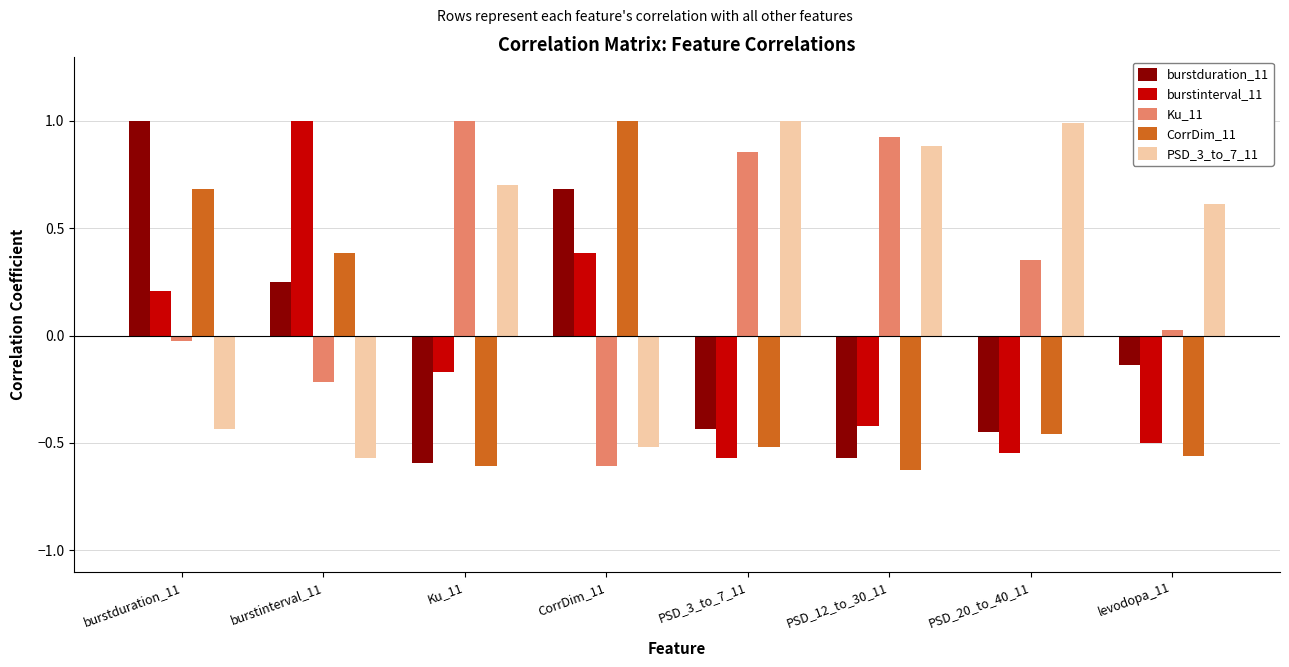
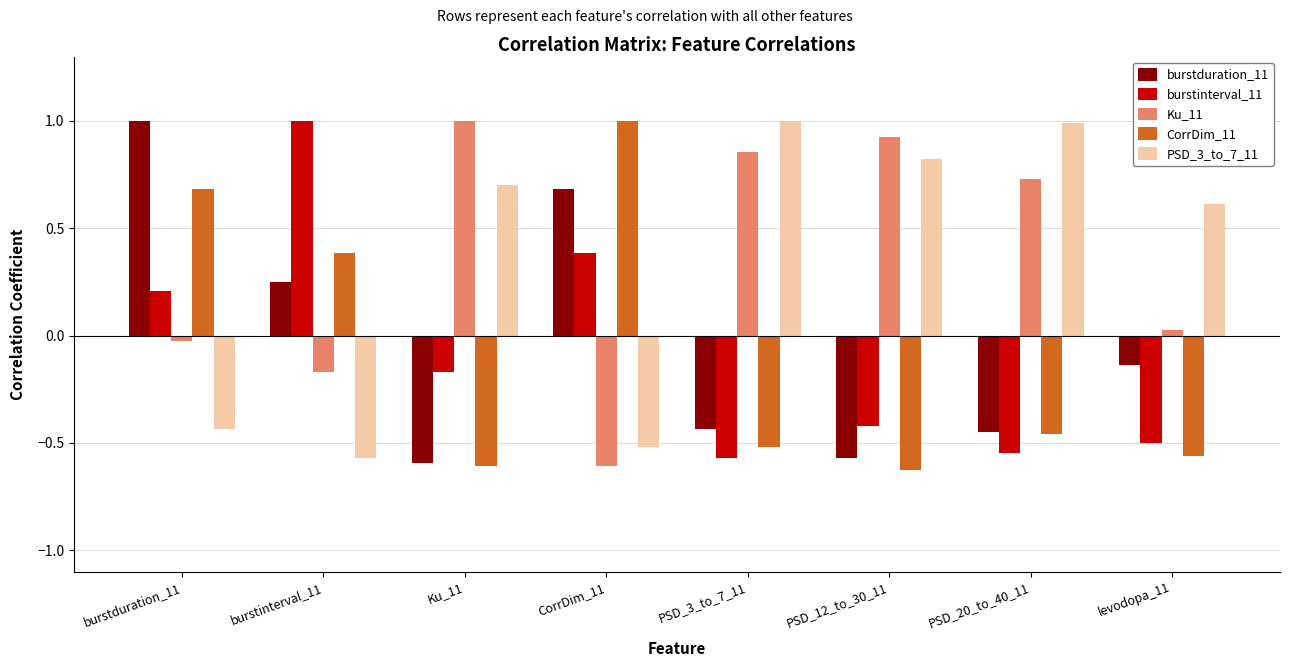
Ku_11, burstinterval_11: -0.22 -> -0.17
PSD_3_to_7_11, PSD_12_to_30_11: 0.88 -> 0.82
Ku_11, PSD_20_to_40_11: 0.35 -> 0.73
